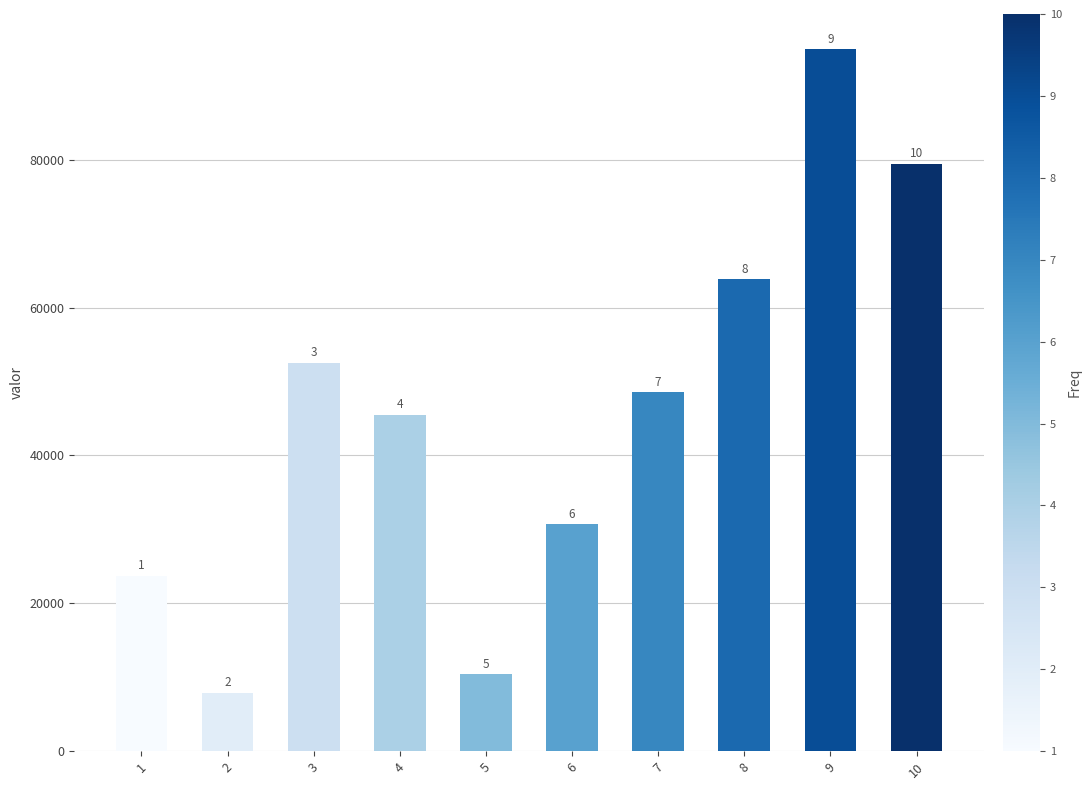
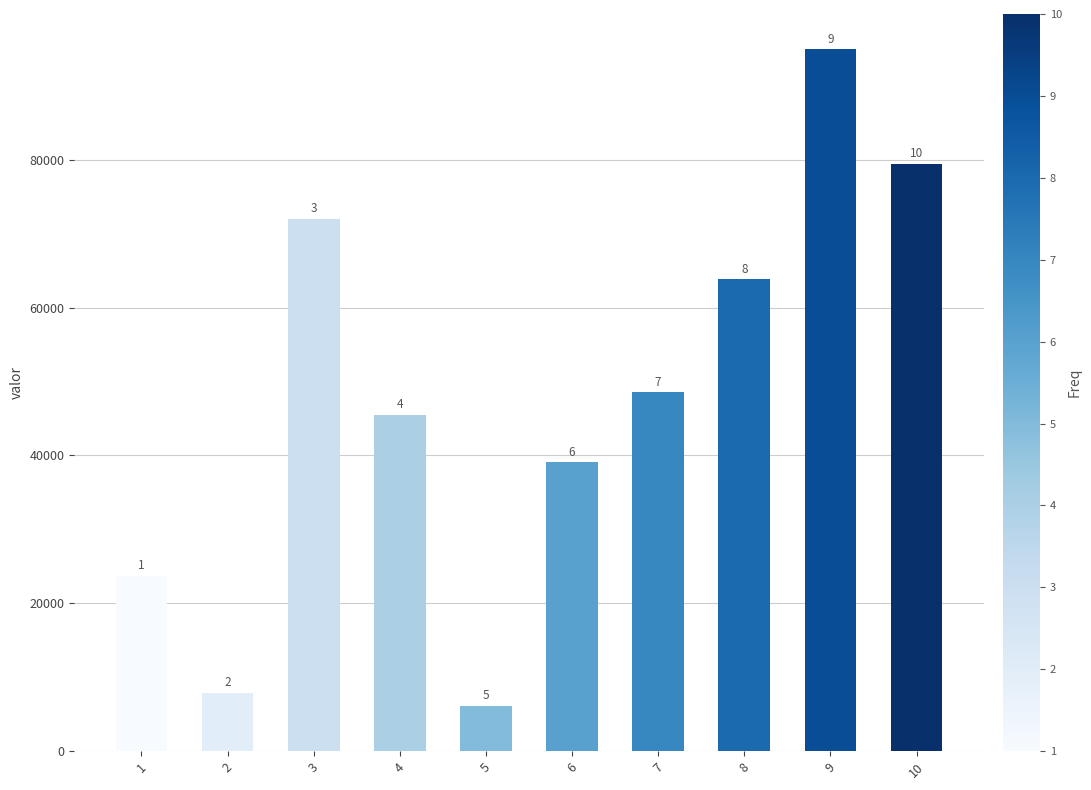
3: 53000 -> 72000
5: 10000 -> 6000
6: 31000 -> 39000
